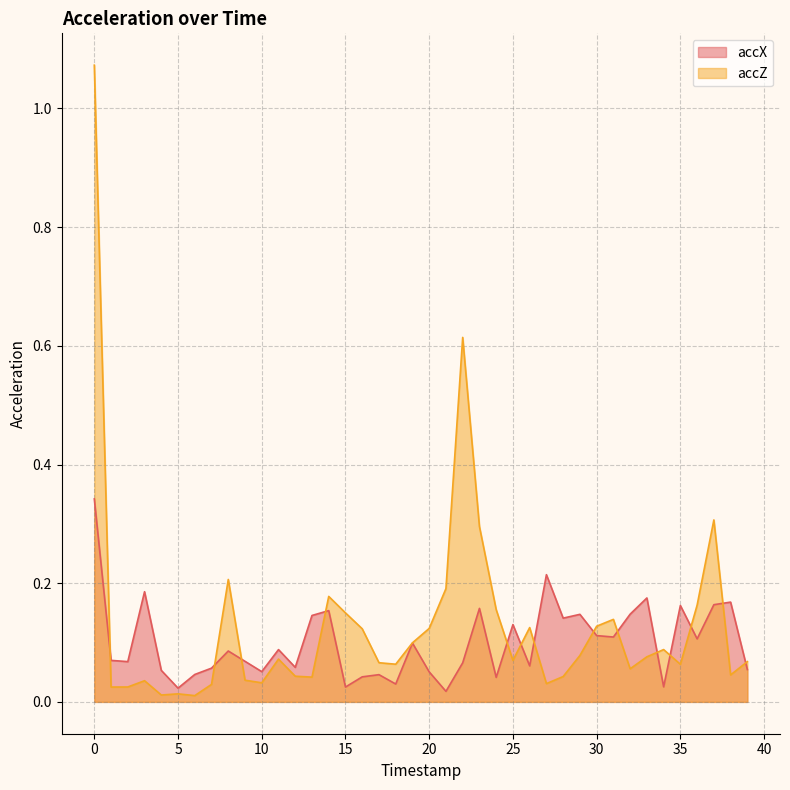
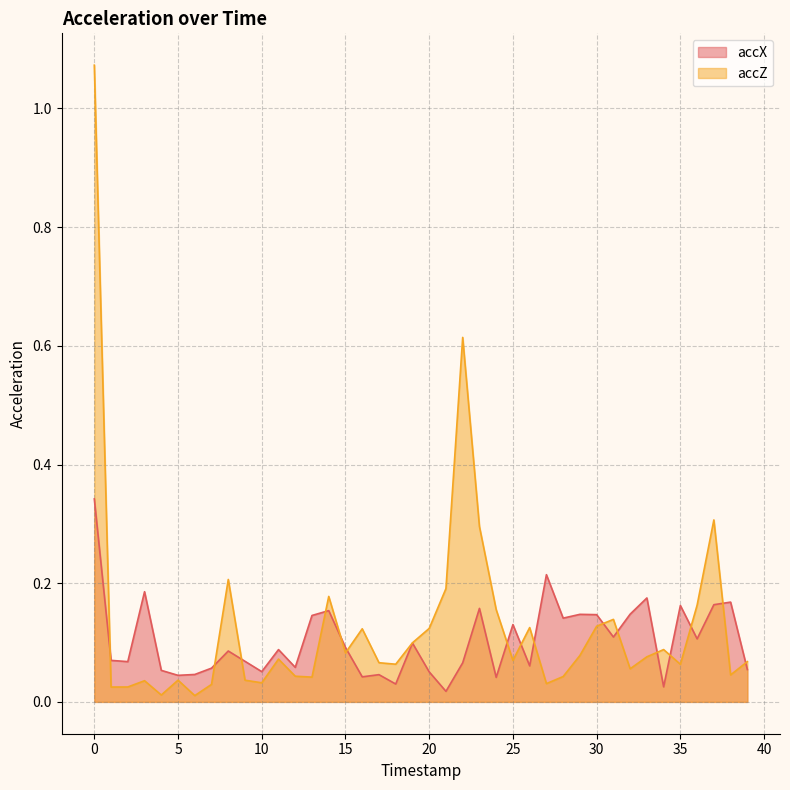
accX, 5: 0.02 -> 0.04
accZ, 5: 0.01 -> 0.04
accX, 15: 0.03 -> 0.09
accZ, 15: 0.15 -> 0.08
accX, 30: 0.11 -> 0.15
